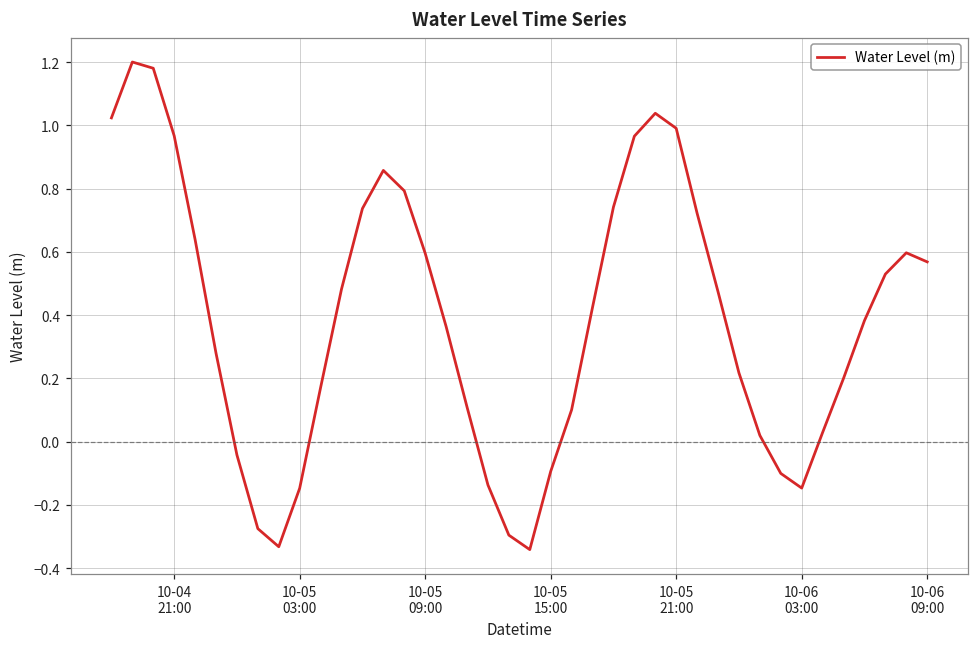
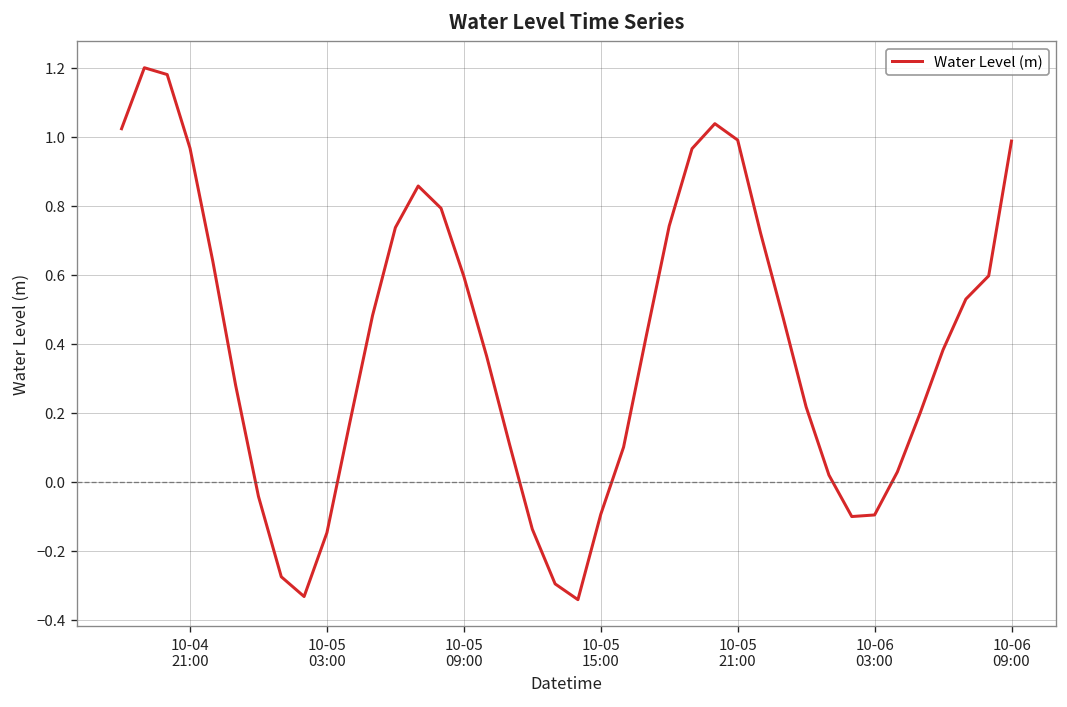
10-06 03:00: -0.15 -> -0.10
10-06 09:00: 0.57 -> 0.99
